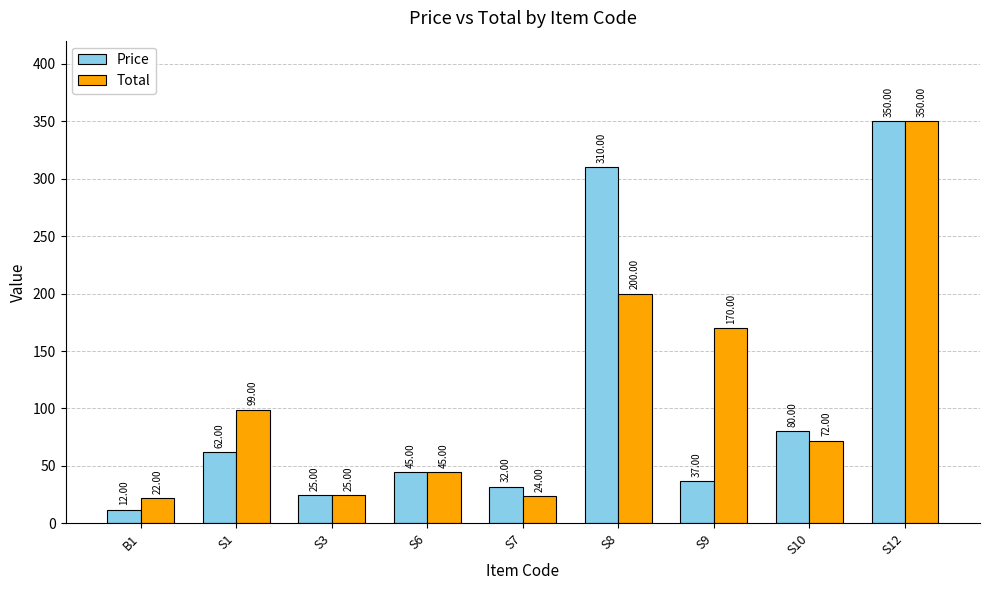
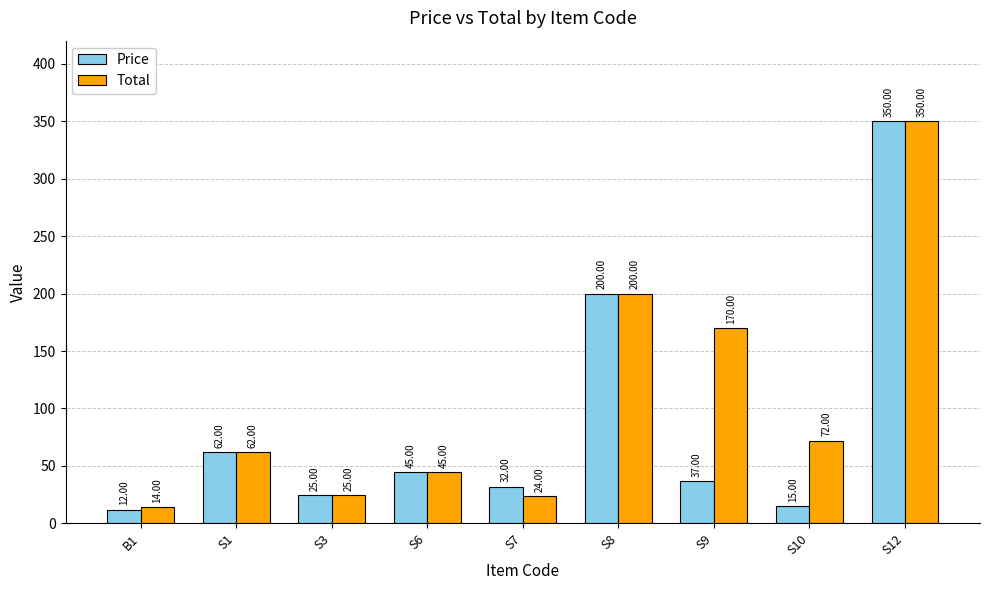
Total, B1: 22.00 -> 14.00
Total, S1: 99.00 -> 62.00
Price, S8: 310.00 -> 200.00
Price, S10: 80.00 -> 15.00
